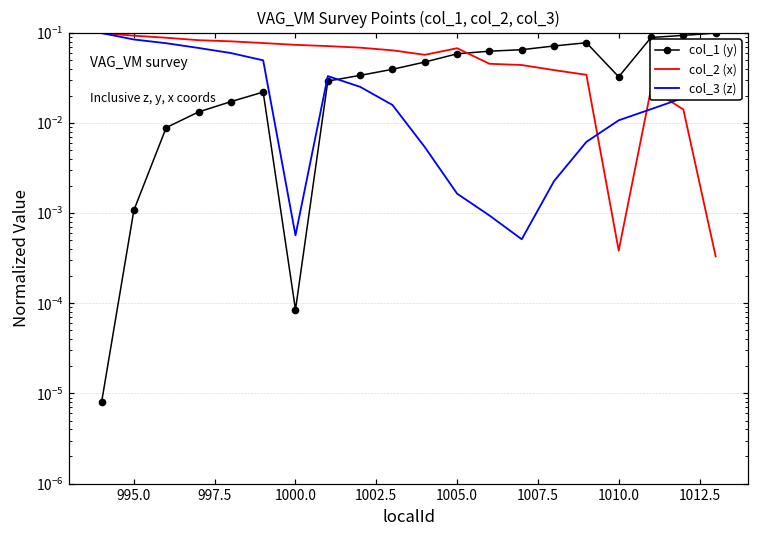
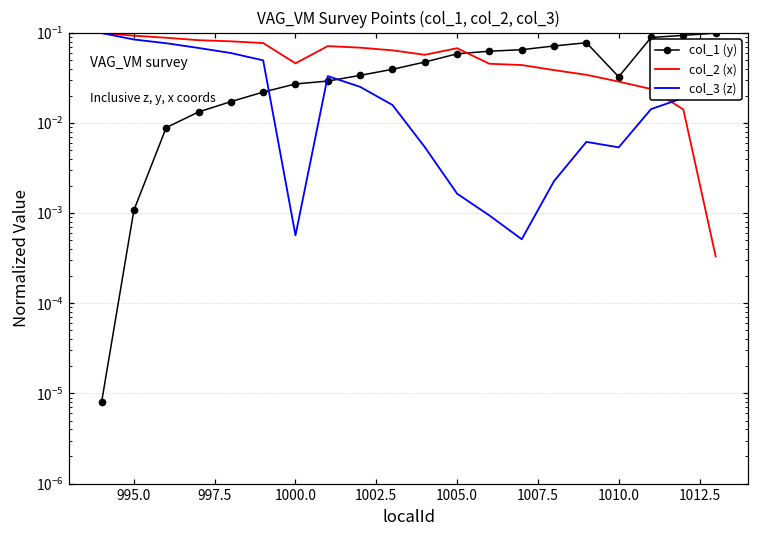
col_1 (y), 1000.0: 0.00008 -> 0.027
col_2 (x), 1000.0: 0.07 -> 0.05
col_2 (x), 1010.0: 0.0004 -> 0.029
col_3 (z), 1010.0: 0.011 -> 0.005
